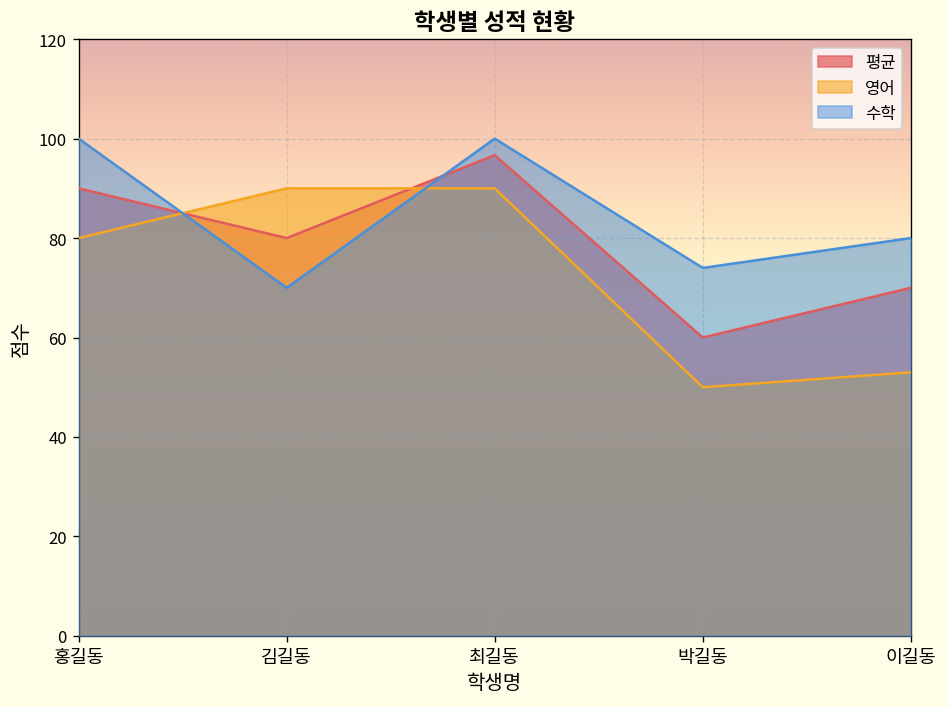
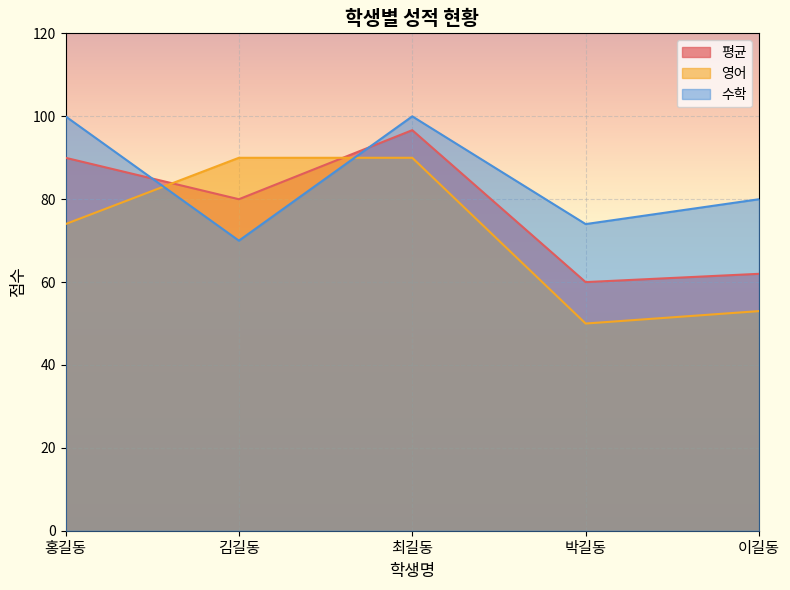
영어, 홍길동: 80 -> 74
평균, 이길동: 70 -> 62
